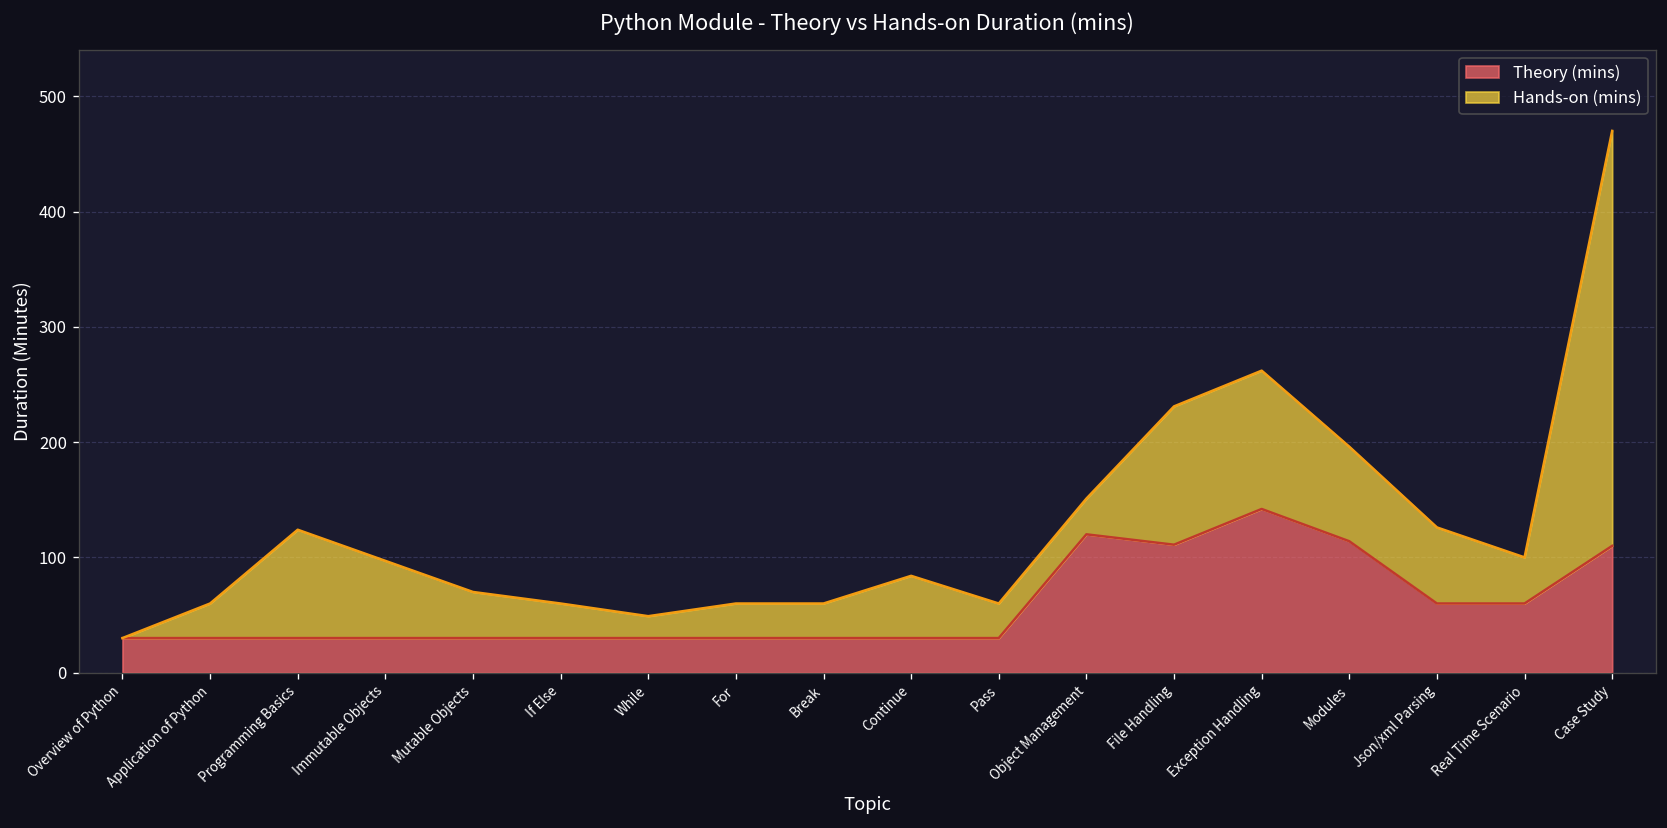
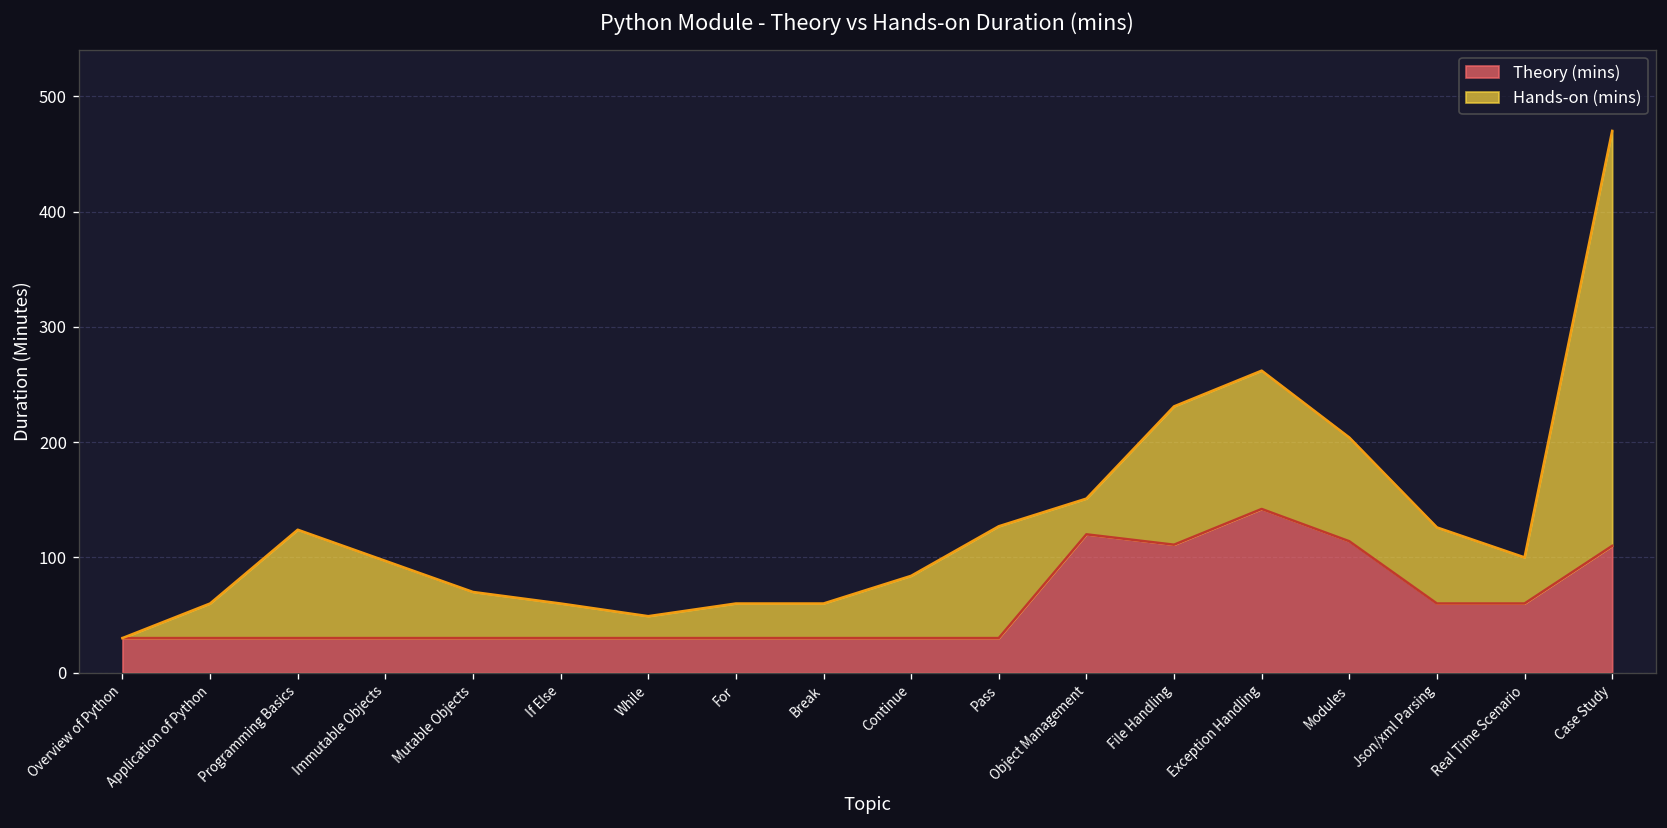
Hands-on (mins), Pass: 30 -> 100
Hands-on (mins), Modules: 80 -> 90
